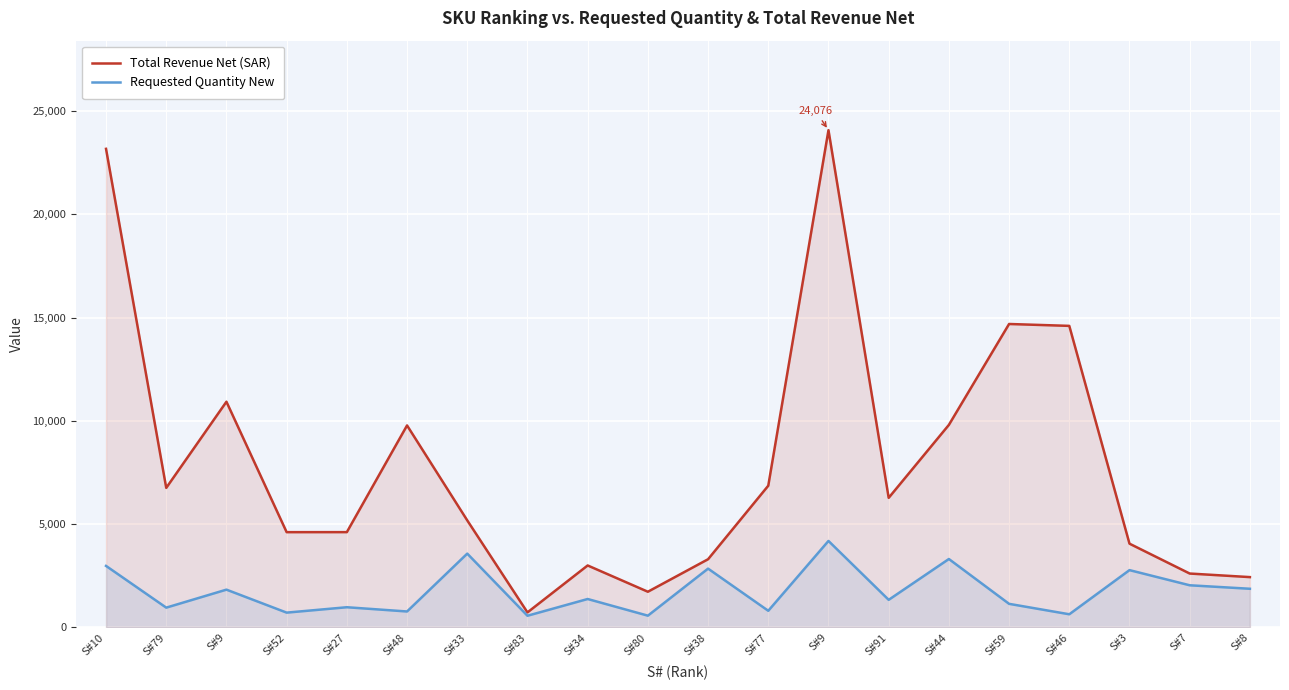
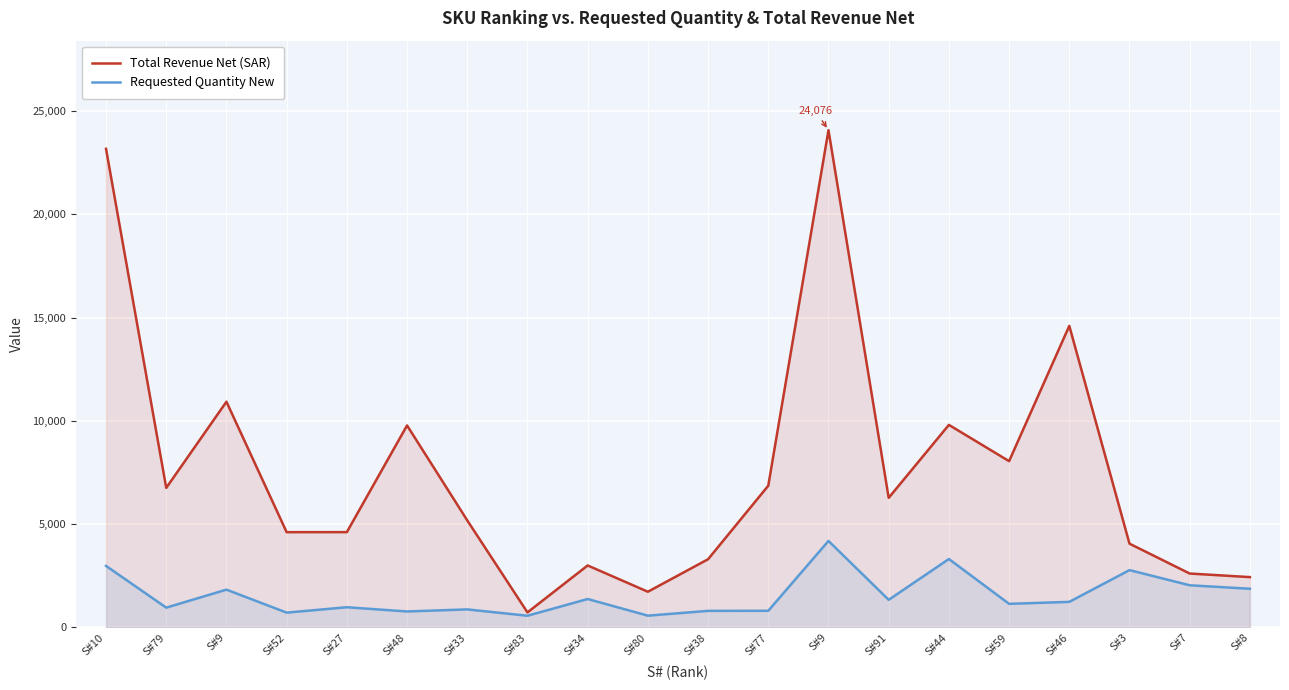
Requested Quantity New, S#33: 3,600 -> 900
Requested Quantity New, S#38: 2,800 -> 800
Total Revenue Net (SAR), S#59: 14,700 -> 8,000
Requested Quantity New, S#46: 600 -> 1,200
